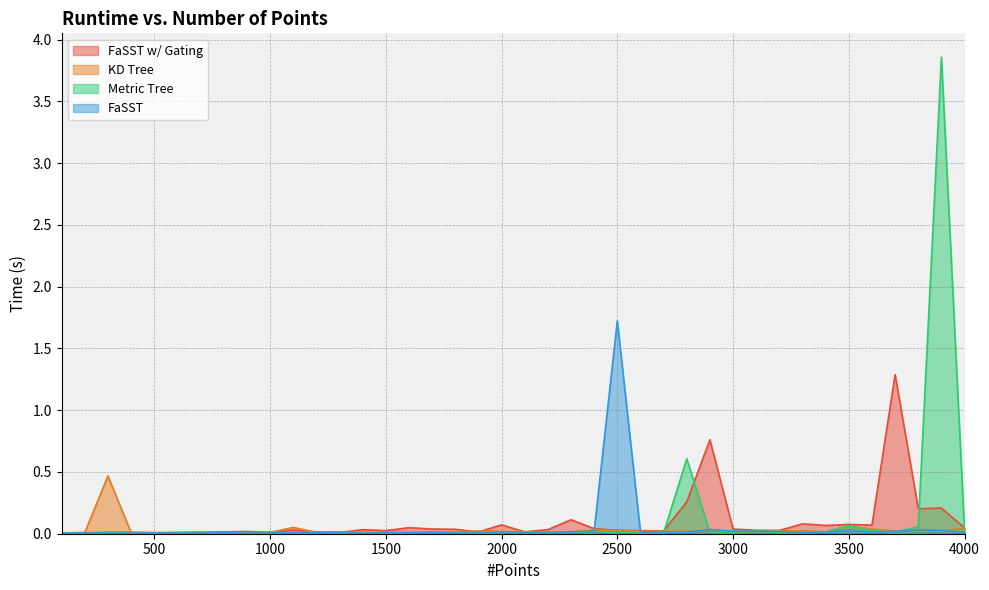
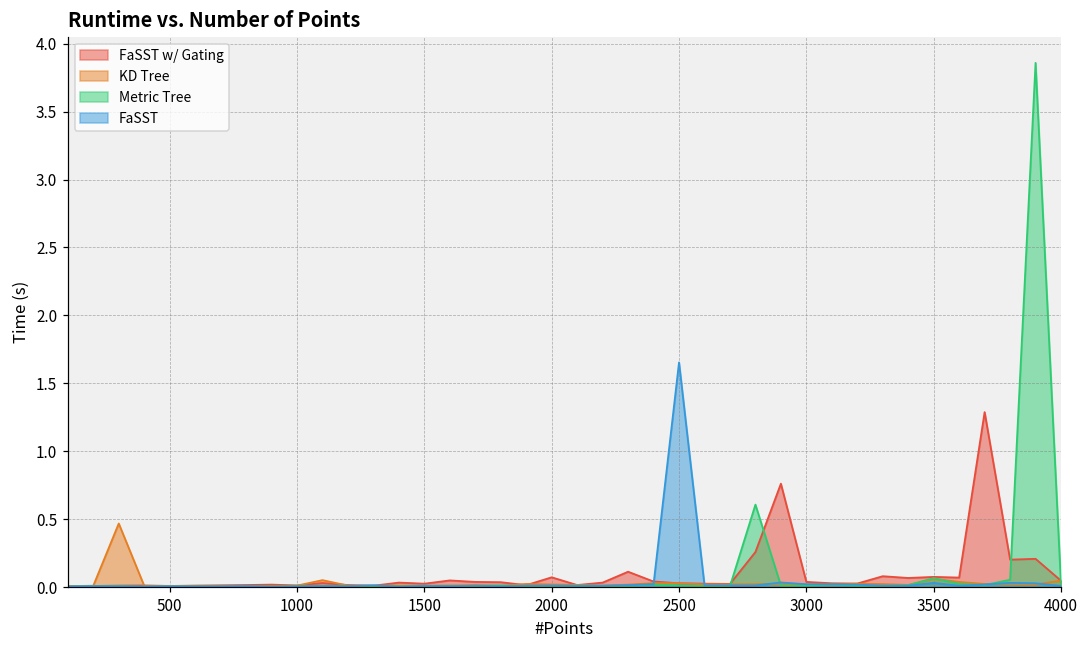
FaSST, 2500: 1.72 -> 1.65
